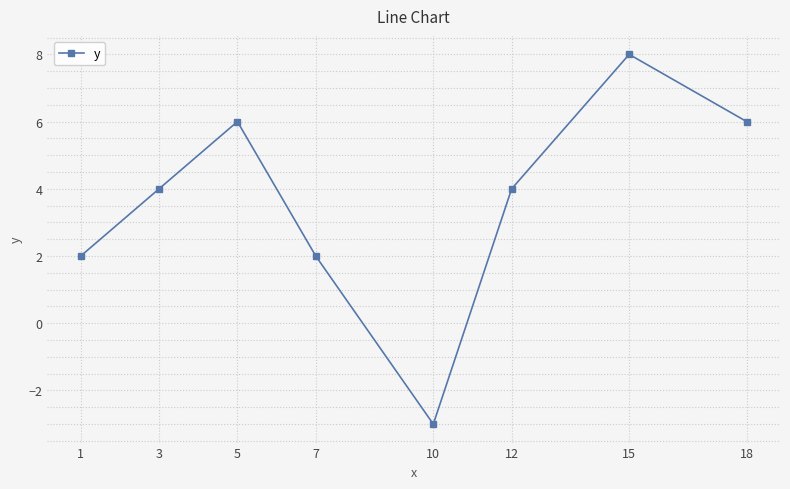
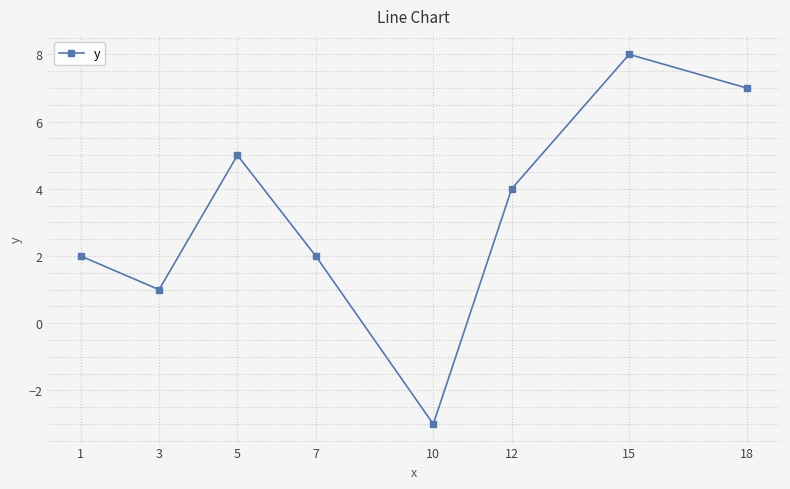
3: 4 -> 1
5: 6 -> 5
18: 6 -> 7
